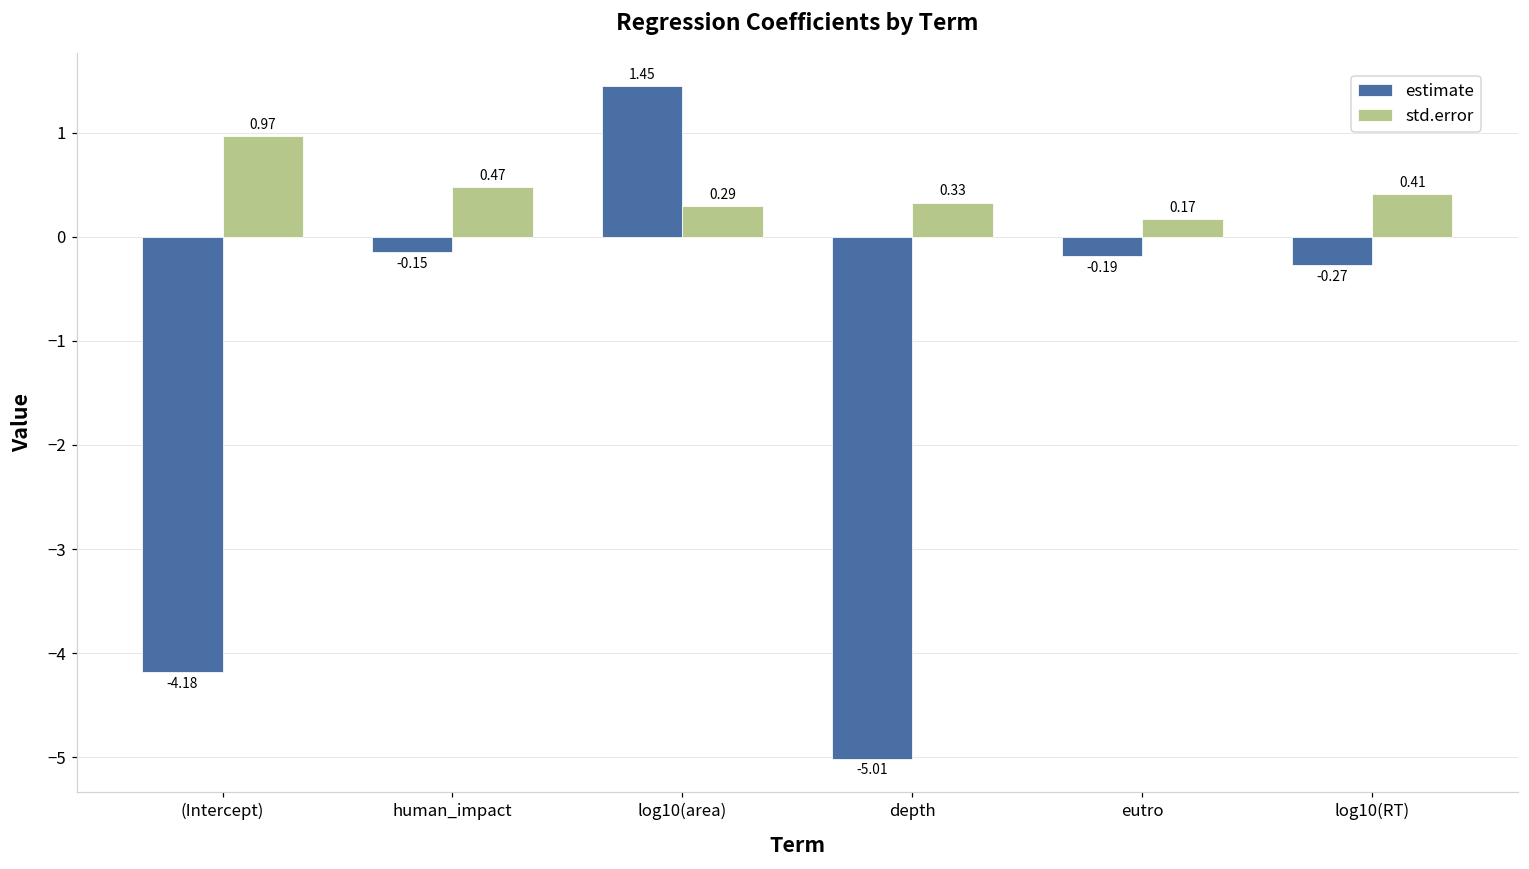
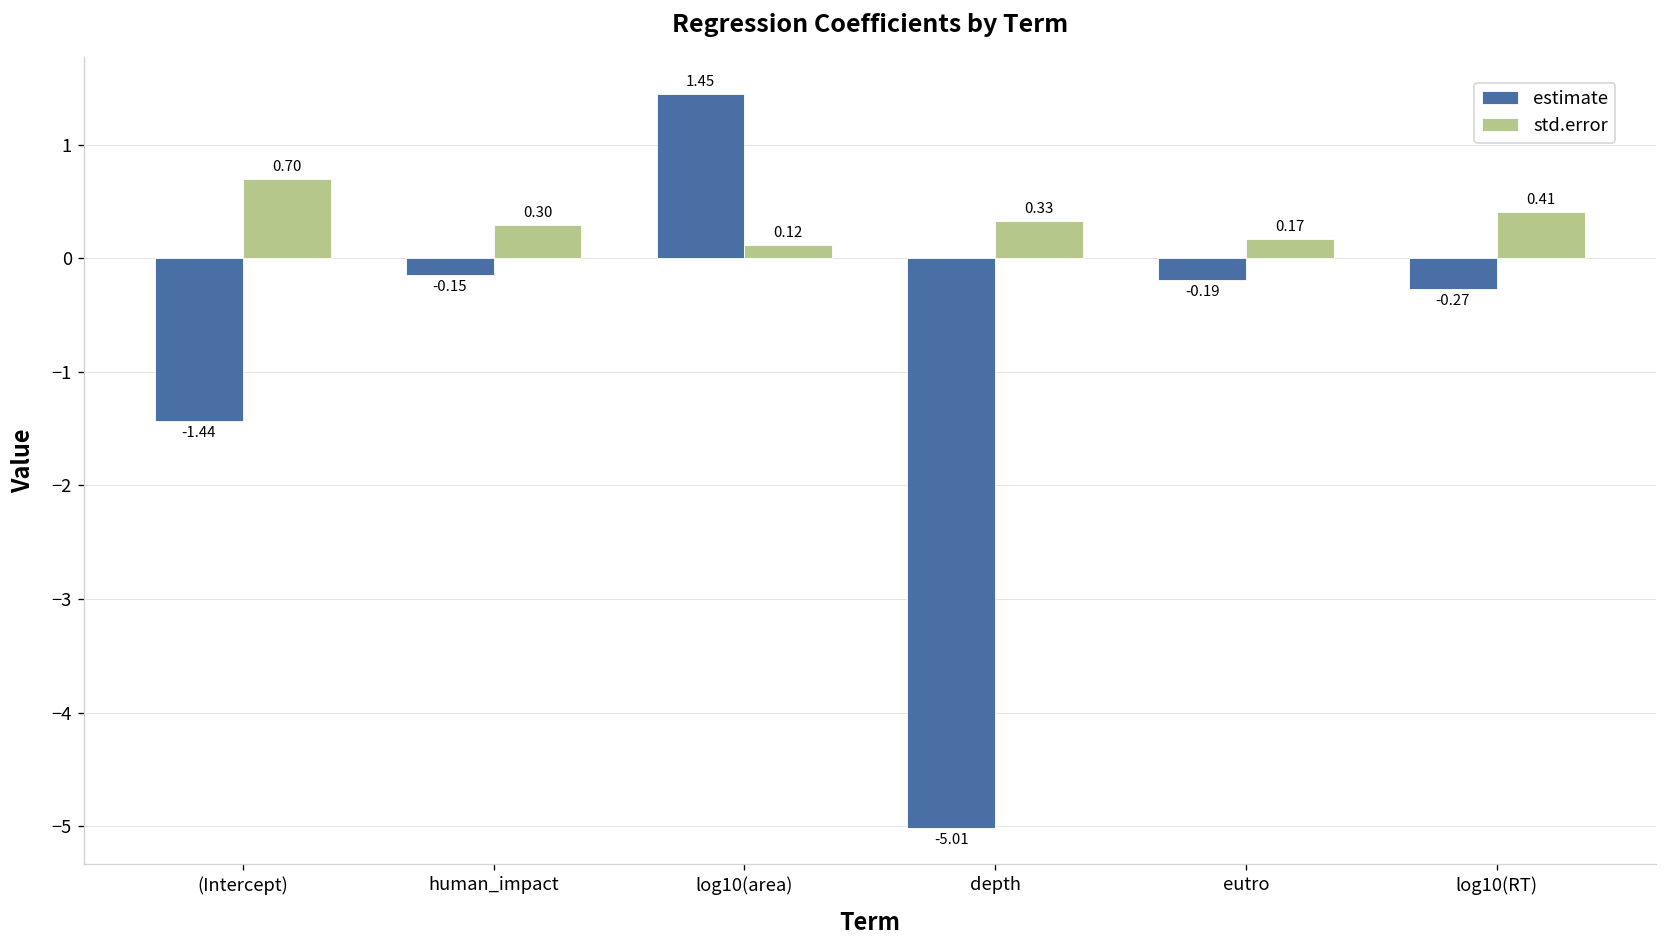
estimate, (Intercept): -4.18 -> -1.44
std.error, (Intercept): 0.97 -> 0.70
std.error, human_impact: 0.47 -> 0.30
std.error, log10(area): 0.29 -> 0.12
